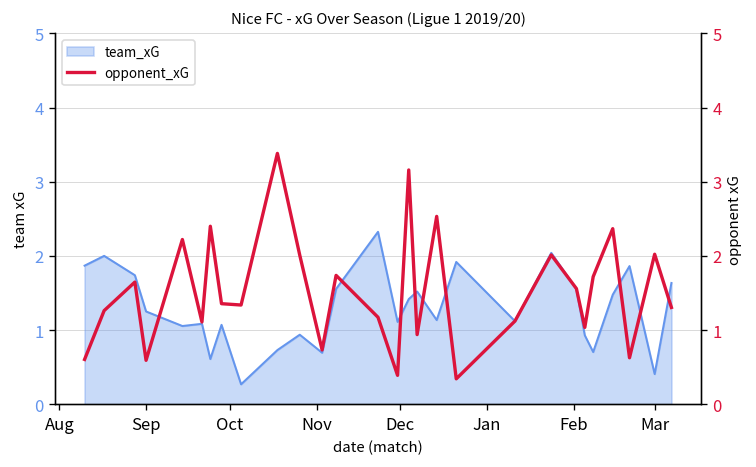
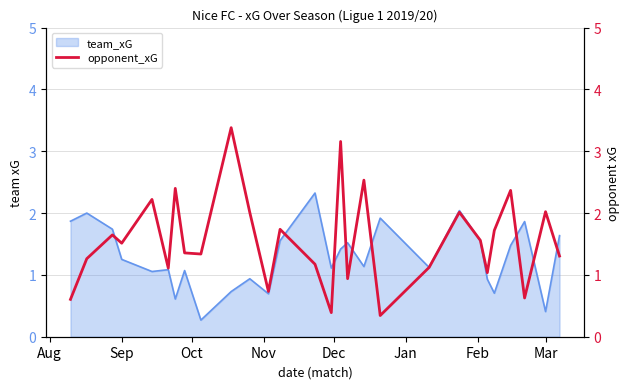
opponent_xG, Sep: 0.6 -> 1.5
